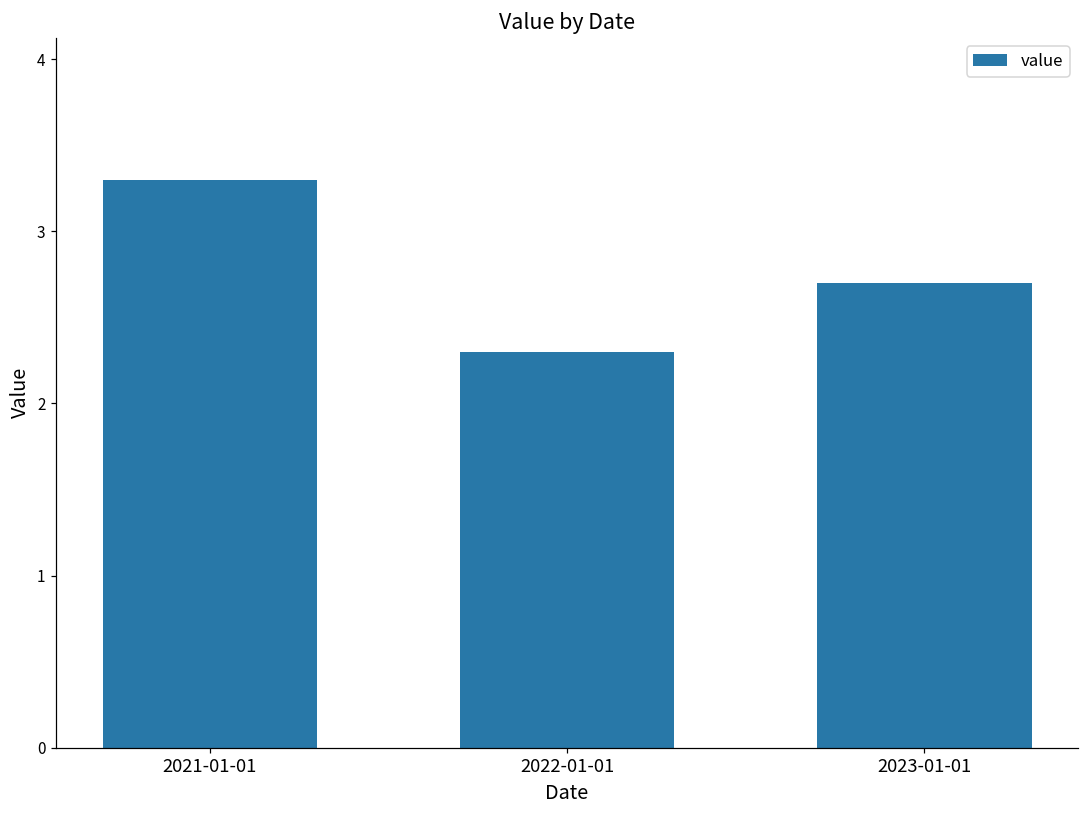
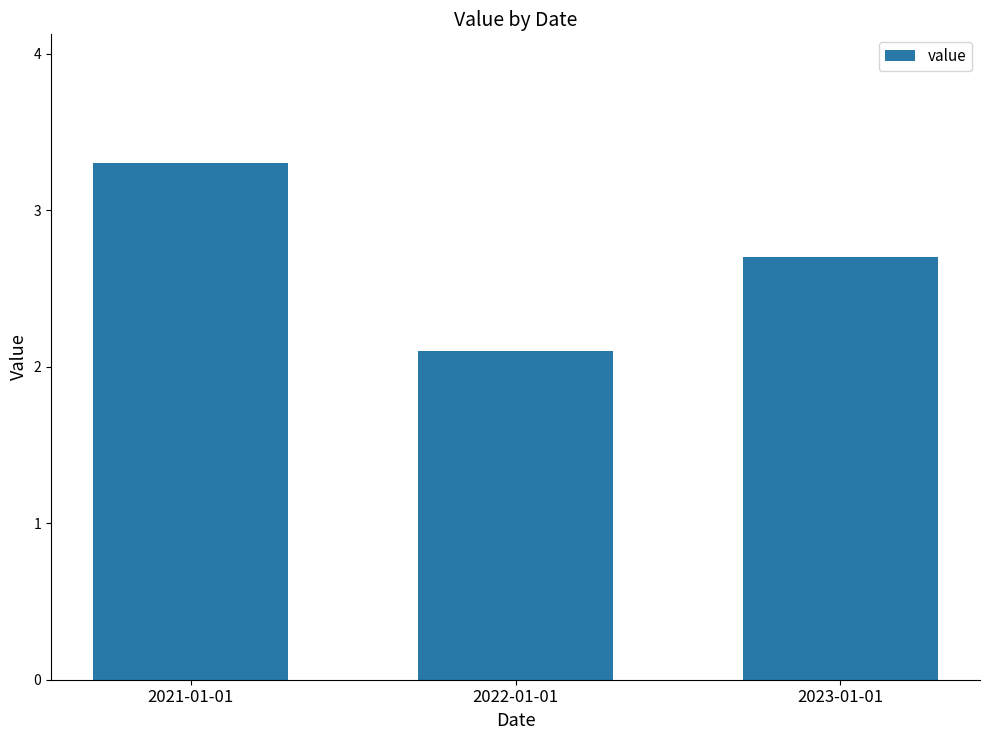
2022-01-01: 2.3 -> 2.1
